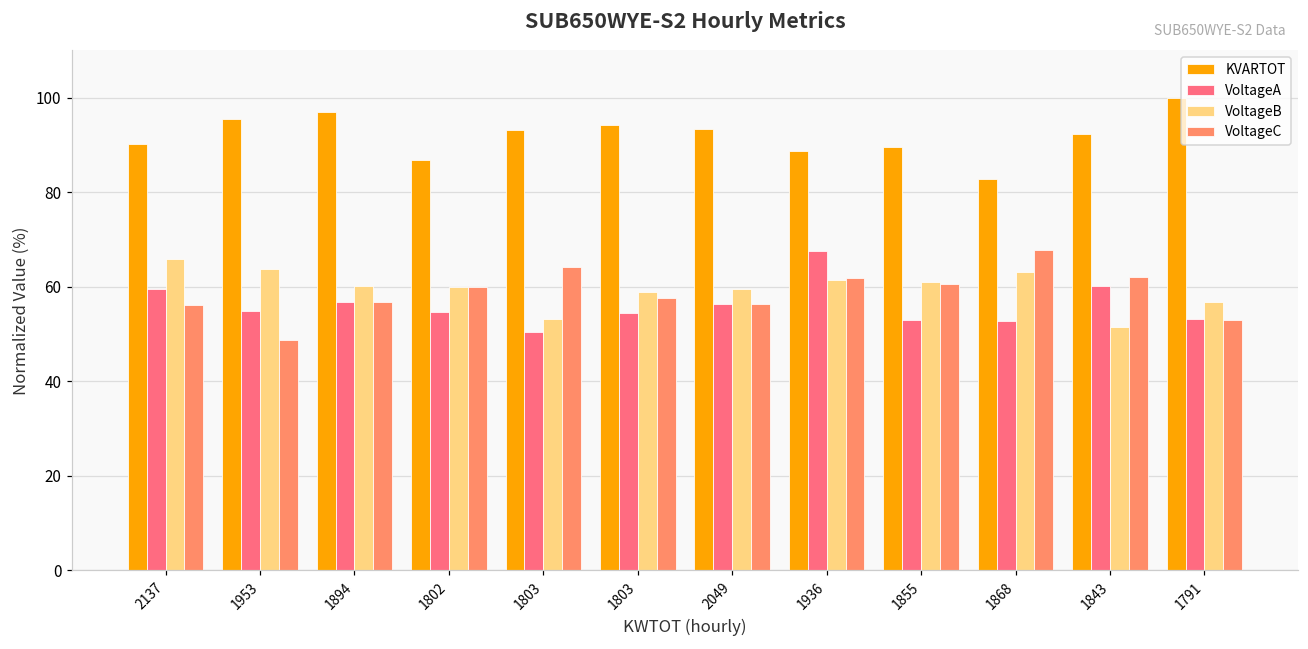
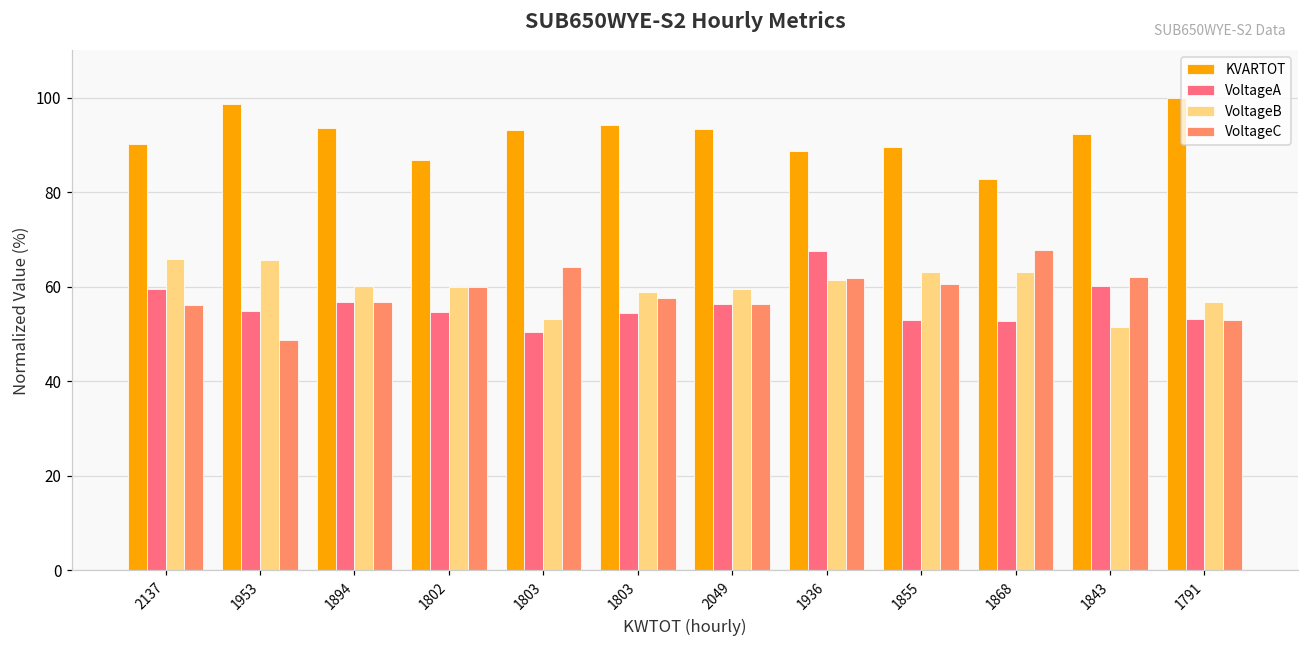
KVARTOT, 1953: 96 -> 99
VoltageB, 1953: 64 -> 66
KVARTOT, 1894: 97 -> 94
VoltageB, 1855: 61 -> 63
